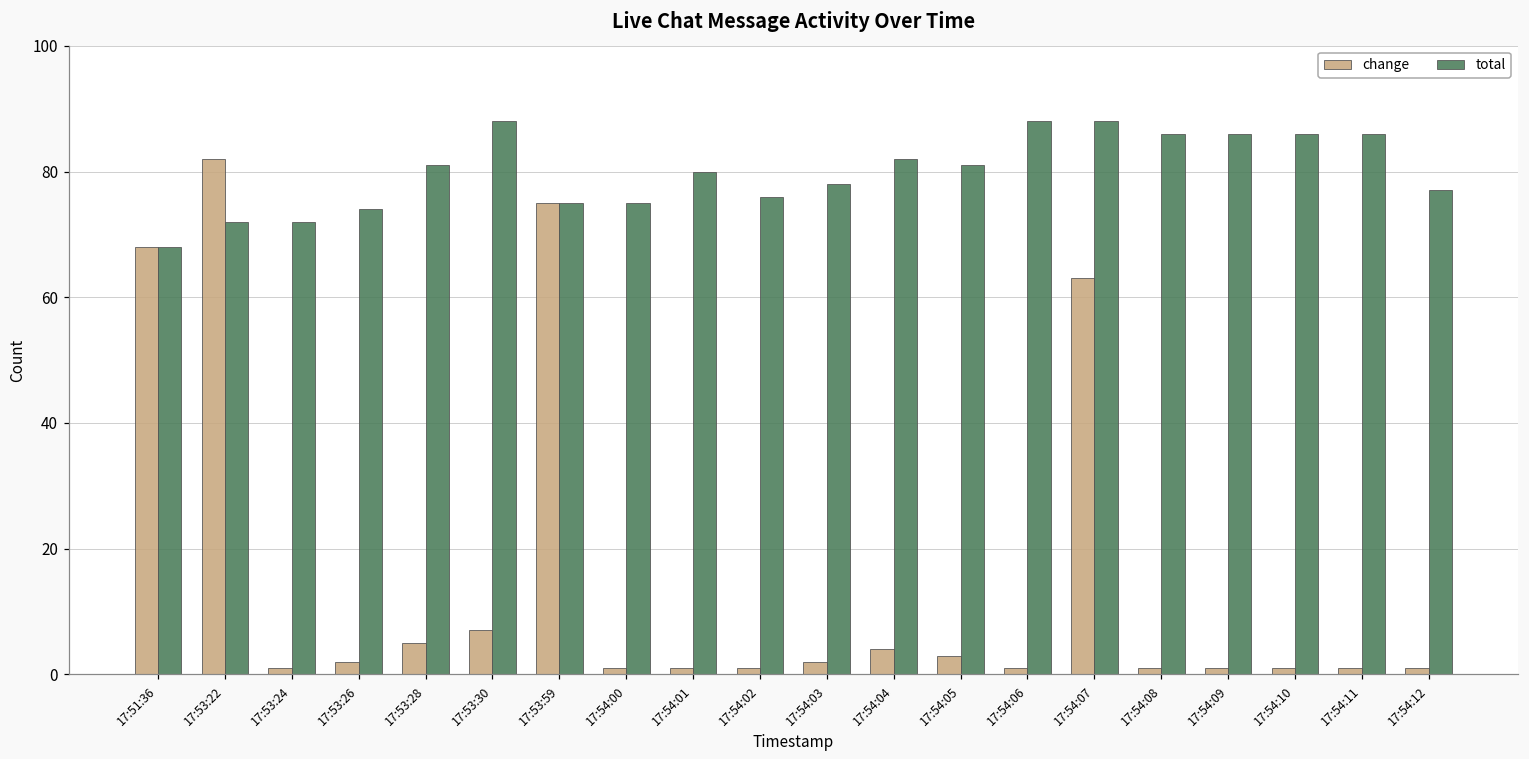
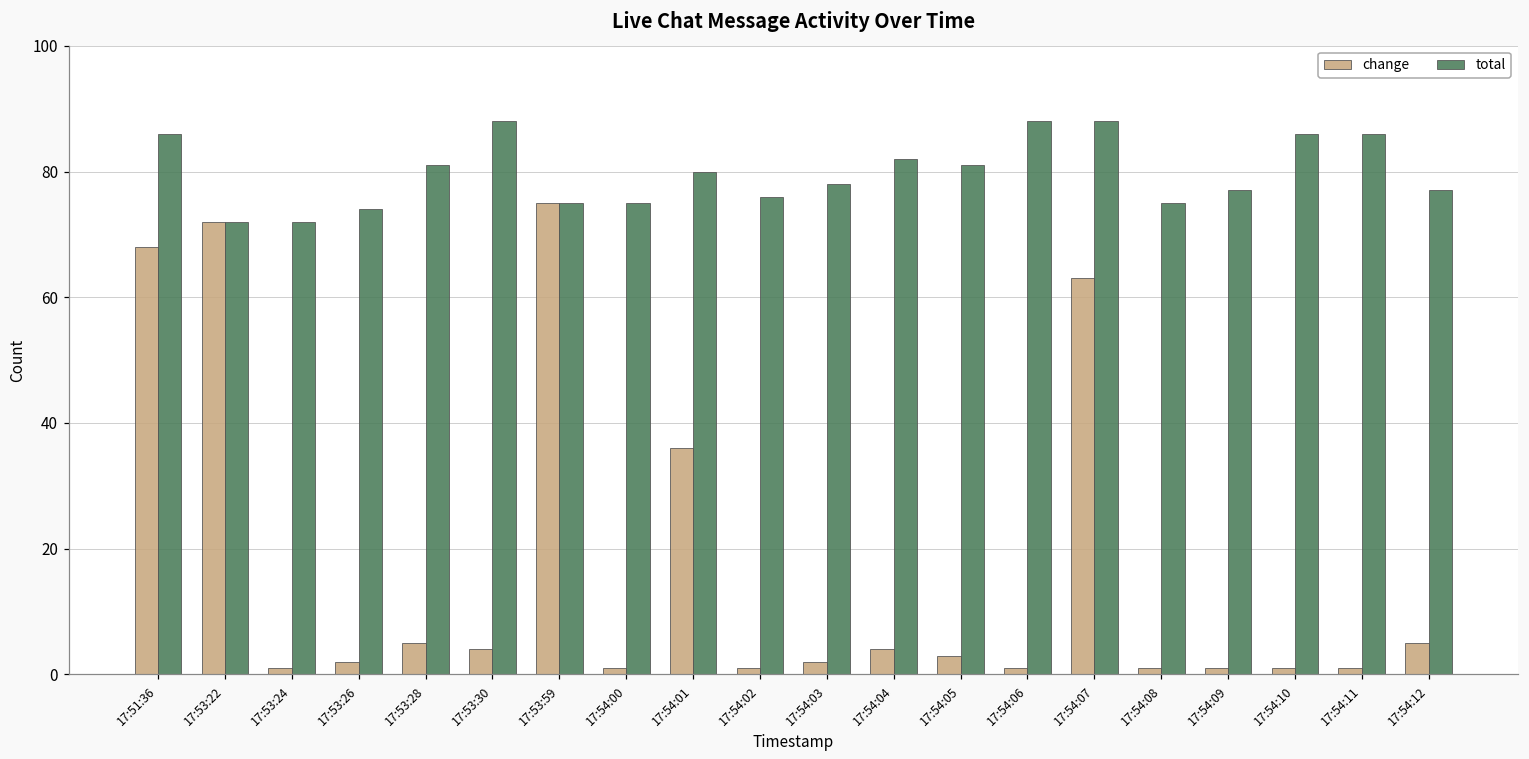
total, 17:51:36: 68 -> 86
change, 17:53:22: 82 -> 72
change, 17:53:30: 7 -> 4
change, 17:54:01: 1 -> 36
total, 17:54:08: 86 -> 75
total, 17:54:09: 86 -> 77
change, 17:54:12: 1 -> 5
